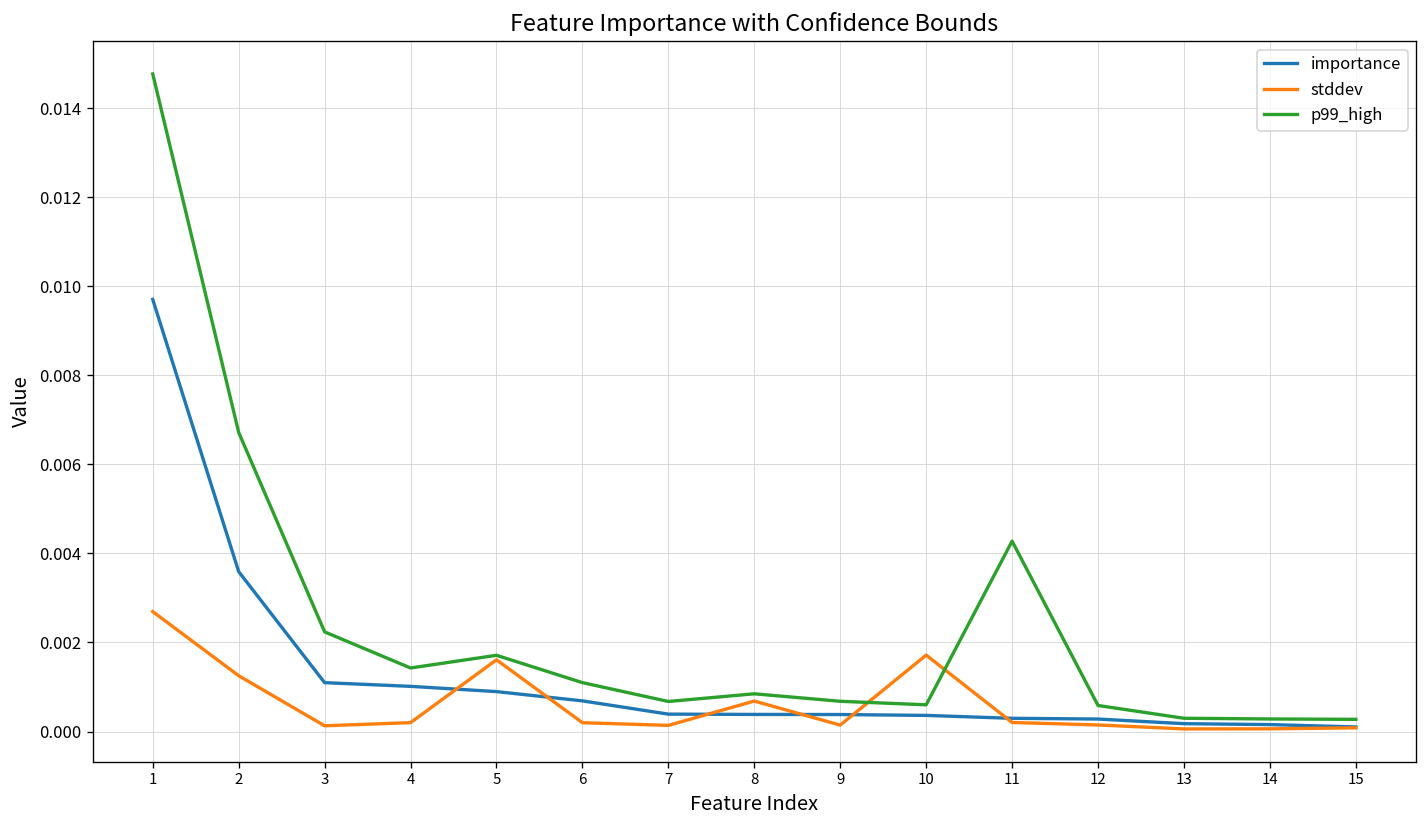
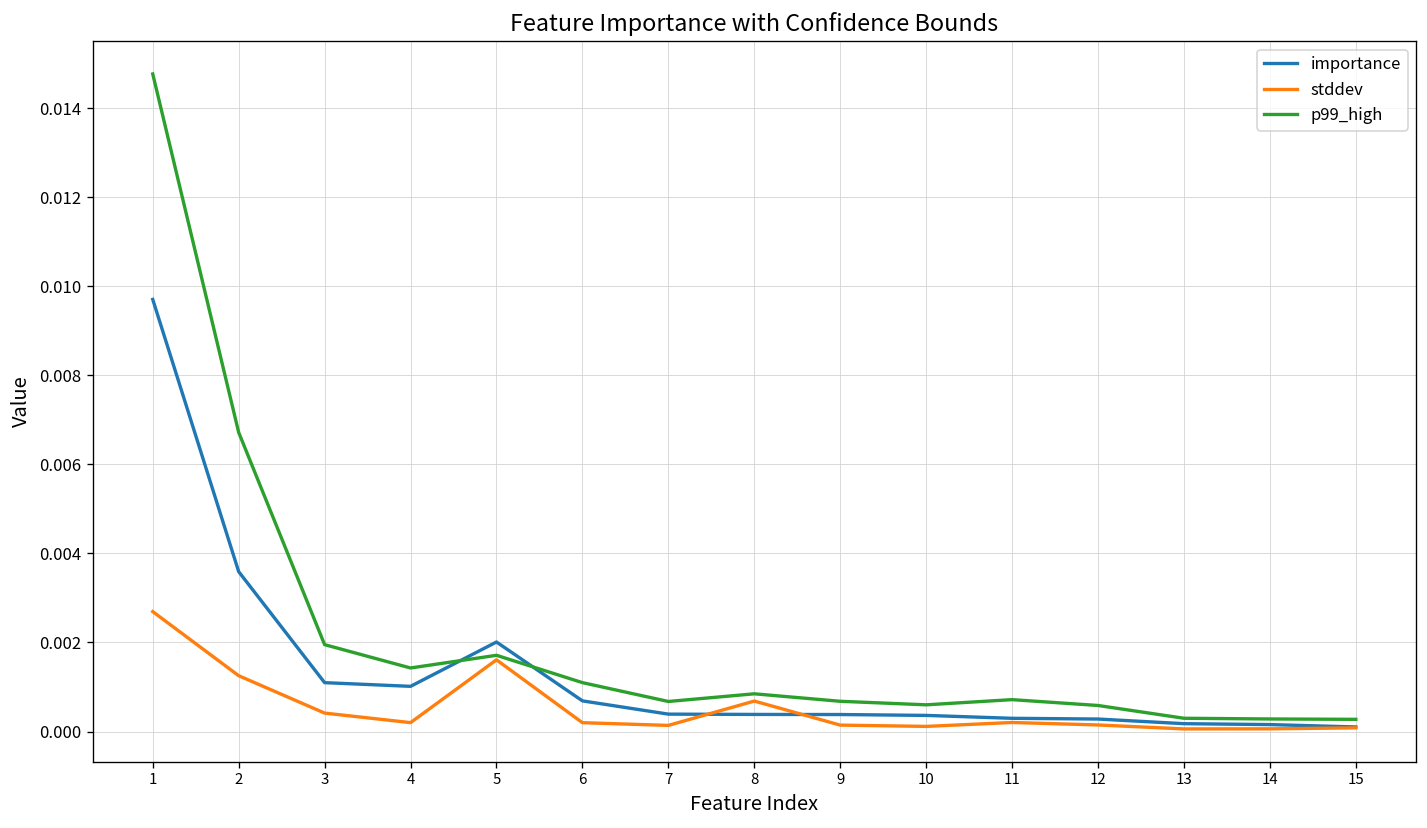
stddev, 3: 0.0001 -> 0.0004
p99_high, 3: 0.0022 -> 0.0020
importance, 5: 0.0009 -> 0.0020
stddev, 10: 0.0017 -> 0.0001
p99_high, 11: 0.0043 -> 0.0007
